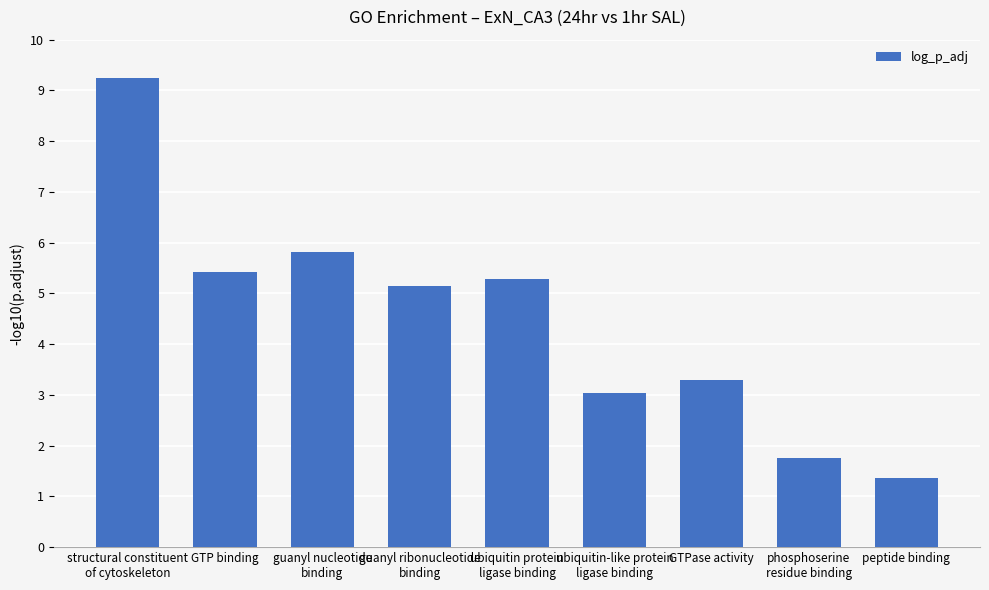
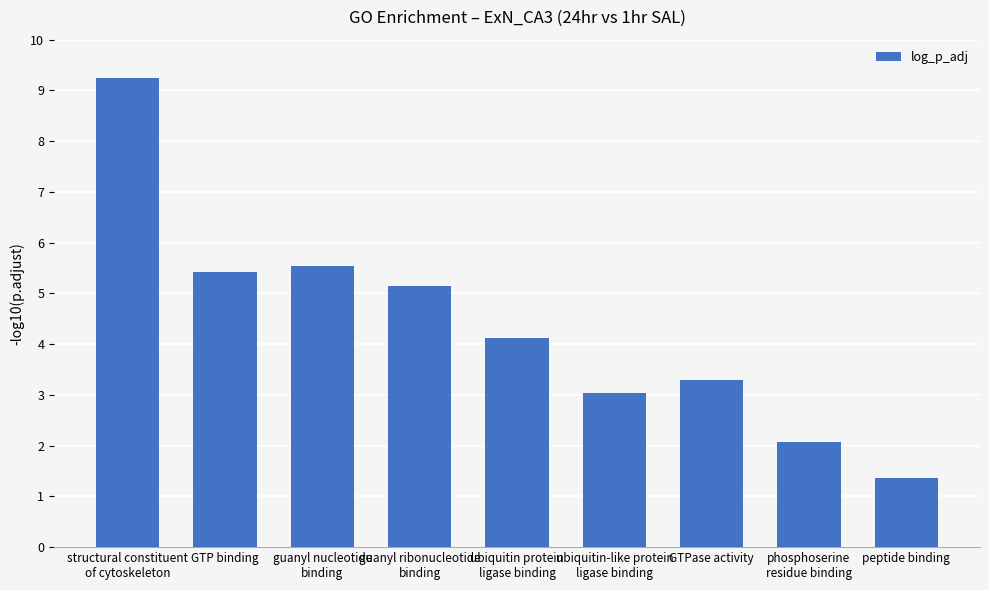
guanyl nucleotide binding: 5.8 -> 5.5
ubiquitin protein ligase binding: 5.3 -> 4.1
phosphoserine residue binding: 1.8 -> 2.1
